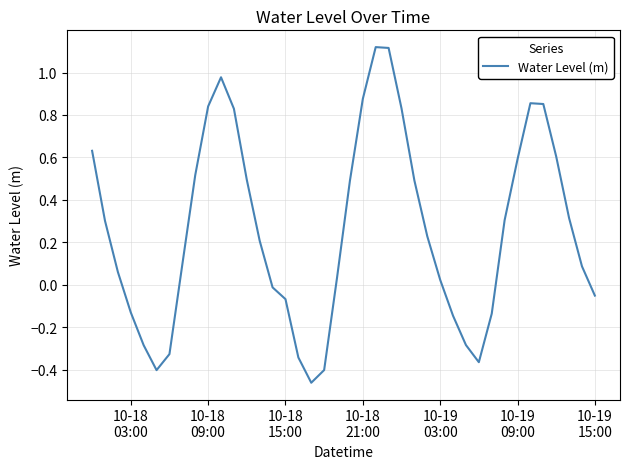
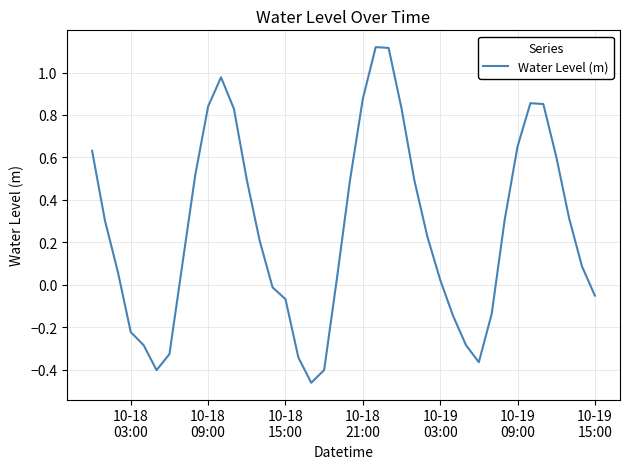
10-18 03:00: -0.13 -> -0.22
10-19 09:00: 0.59 -> 0.65
